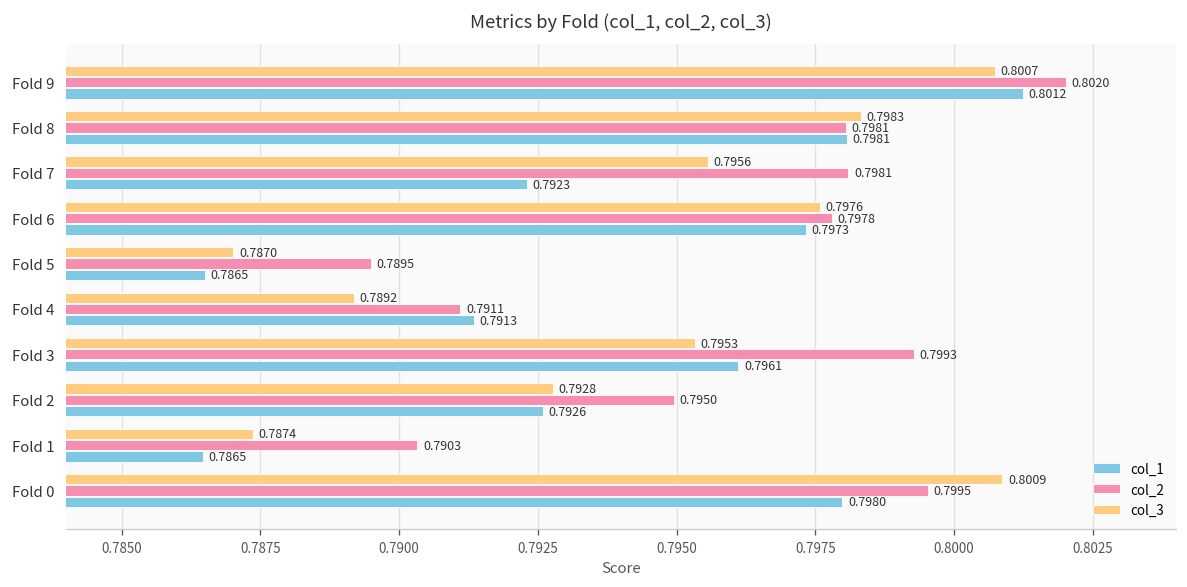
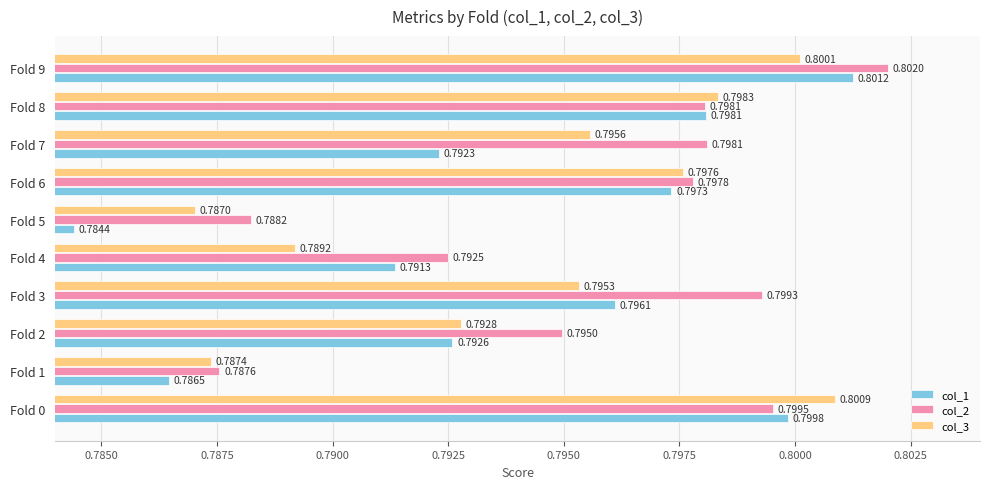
col_3, Fold 9: 0.8007 -> 0.8001
col_2, Fold 5: 0.7895 -> 0.7882
col_1, Fold 5: 0.7865 -> 0.7844
col_2, Fold 4: 0.7911 -> 0.7925
col_2, Fold 1: 0.7903 -> 0.7876
col_1, Fold 0: 0.7980 -> 0.7998
